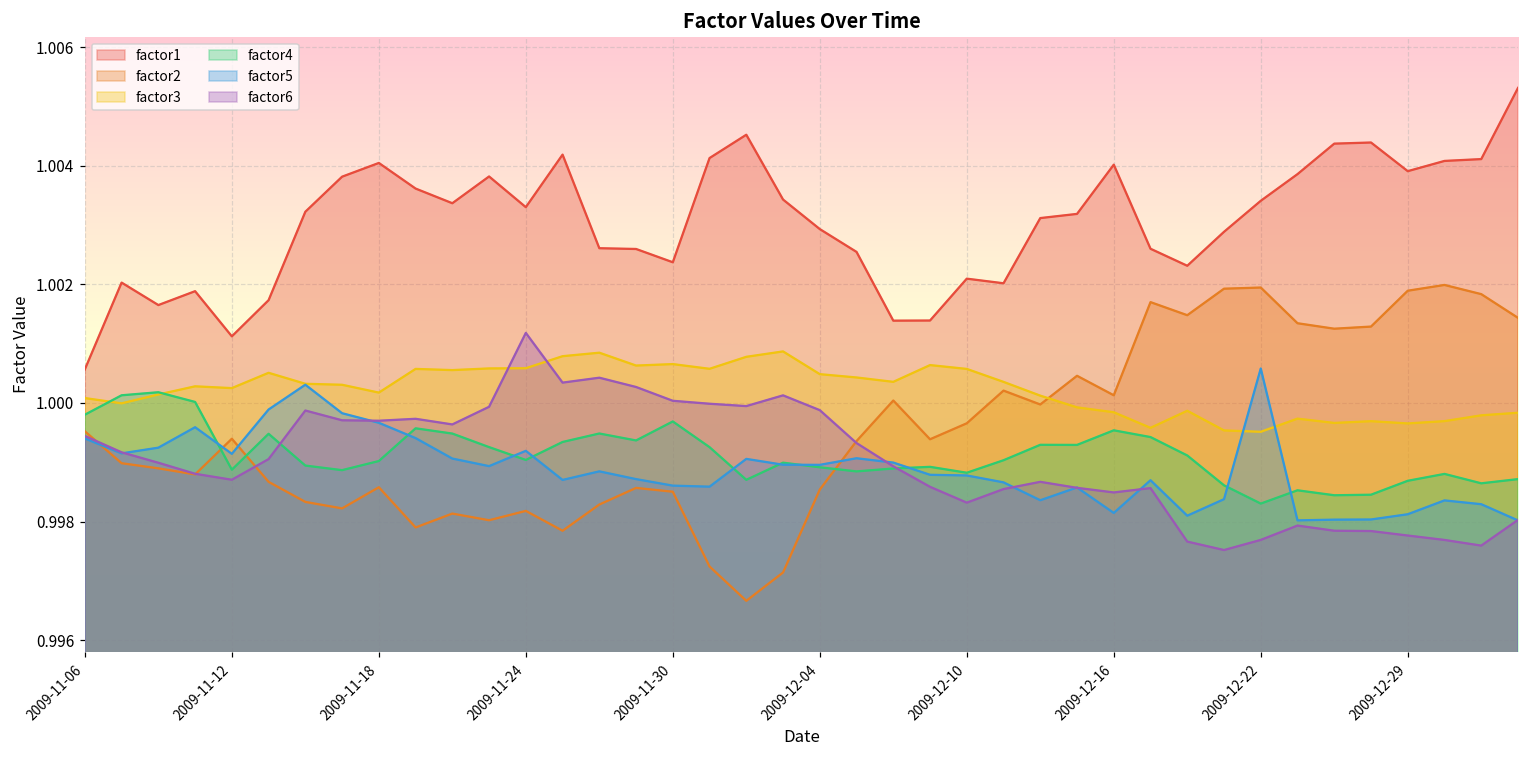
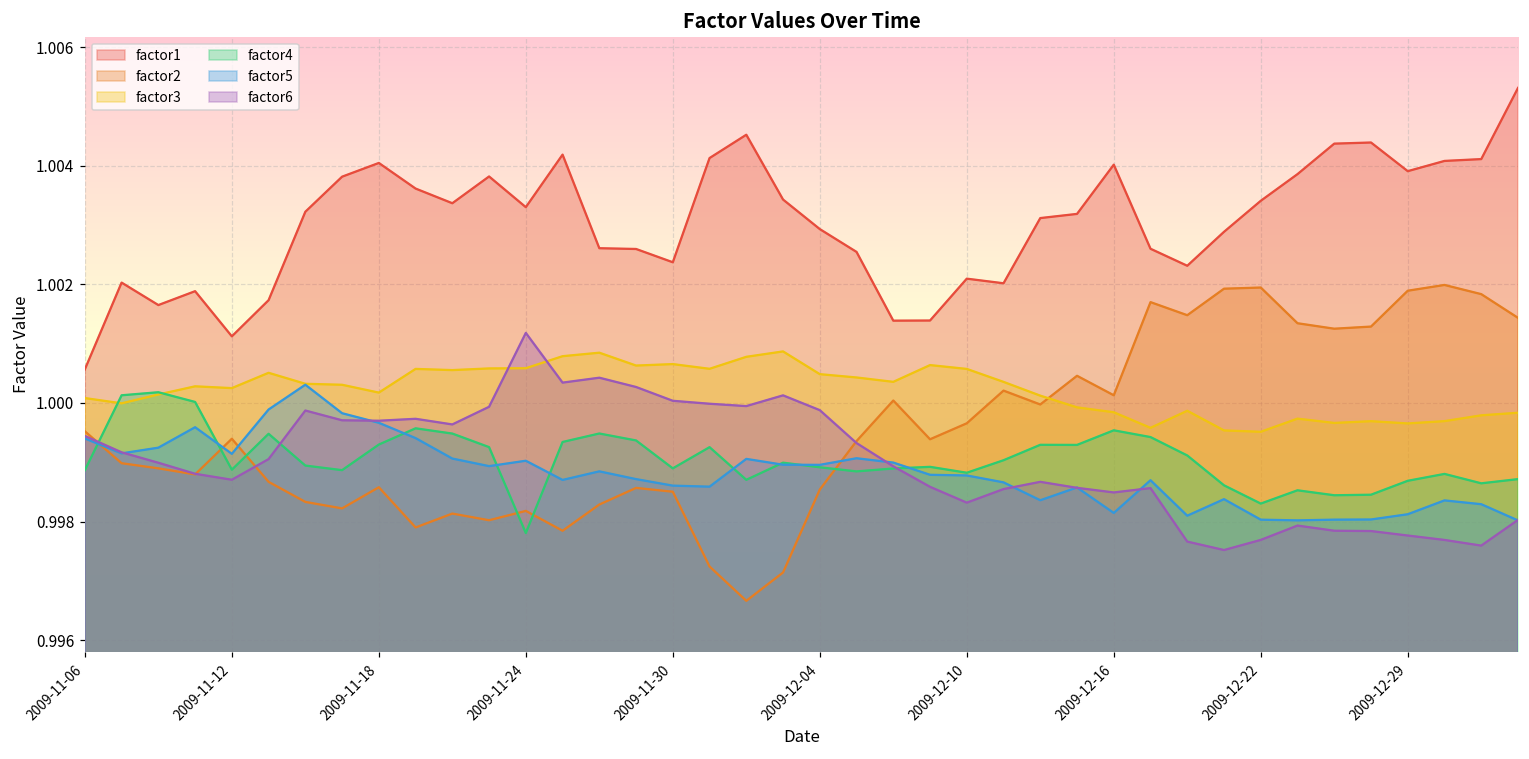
factor4, 2009-11-06: 0.9998 -> 0.9989
factor4, 2009-11-18: 0.9990 -> 0.9993
factor4, 2009-11-24: 0.9990 -> 0.9978
factor5, 2009-11-24: 0.9992 -> 0.9990
factor4, 2009-11-30: 0.9997 -> 0.9989
factor5, 2009-12-22: 1.0006 -> 0.9980
